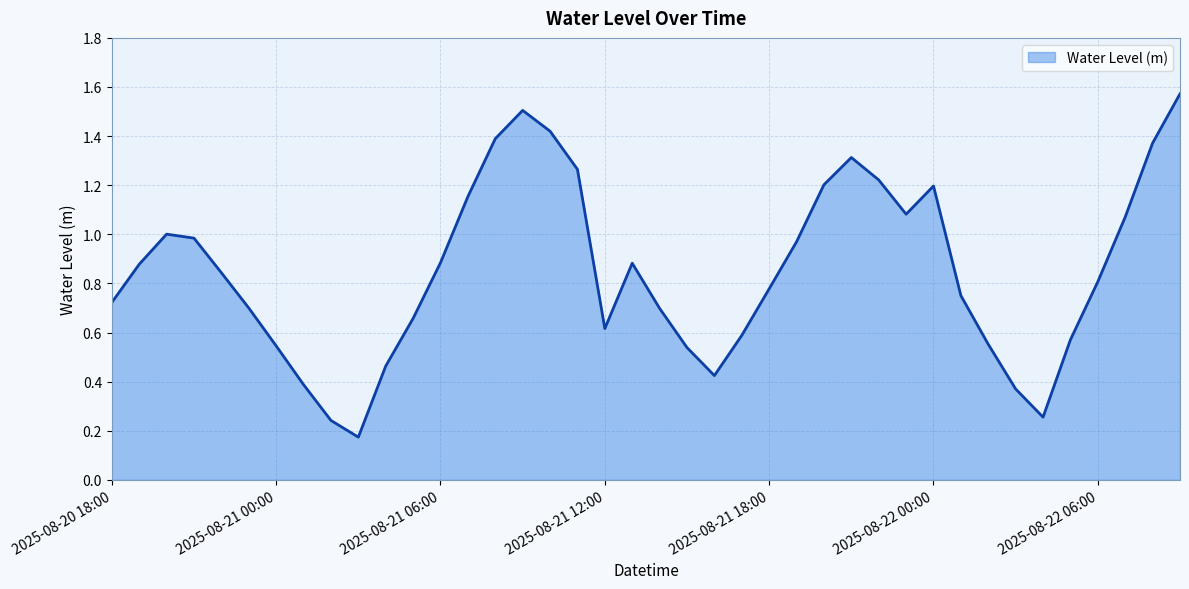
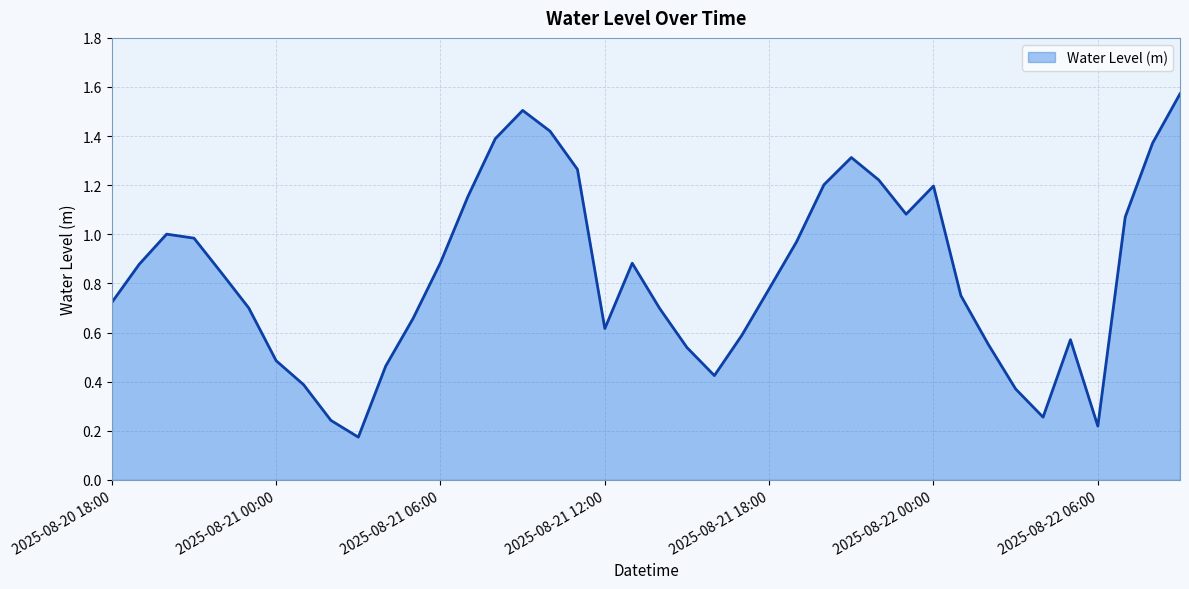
2025-08-21 00:00: 0.55 -> 0.49
2025-08-22 06:00: 0.81 -> 0.22
